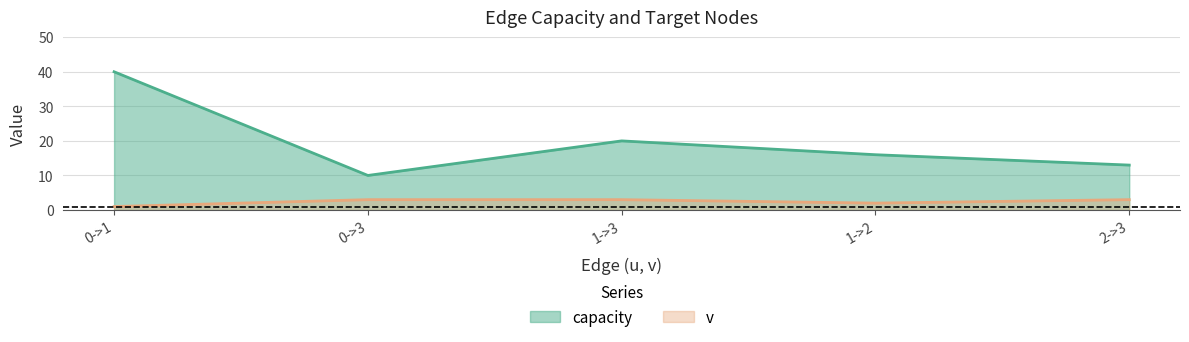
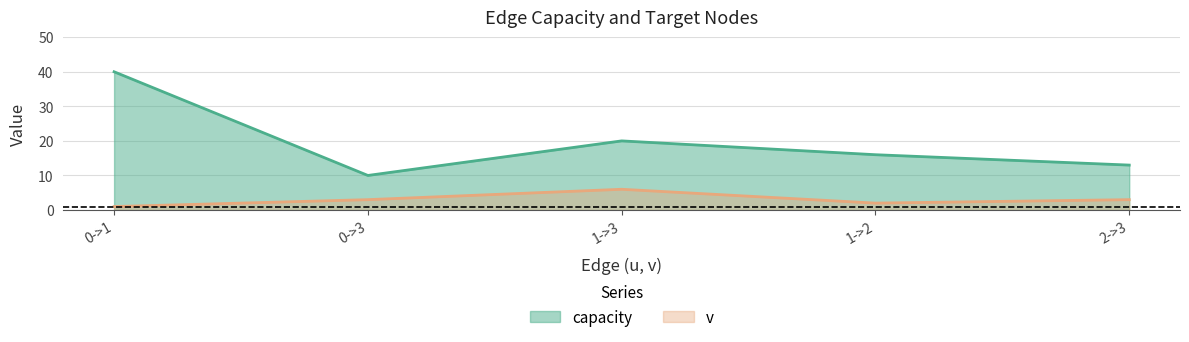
v, 1->3: 3 -> 6
